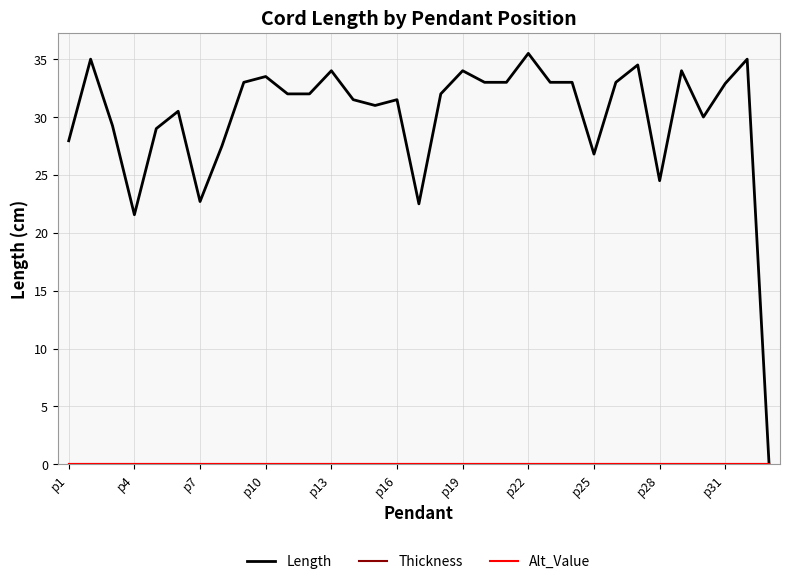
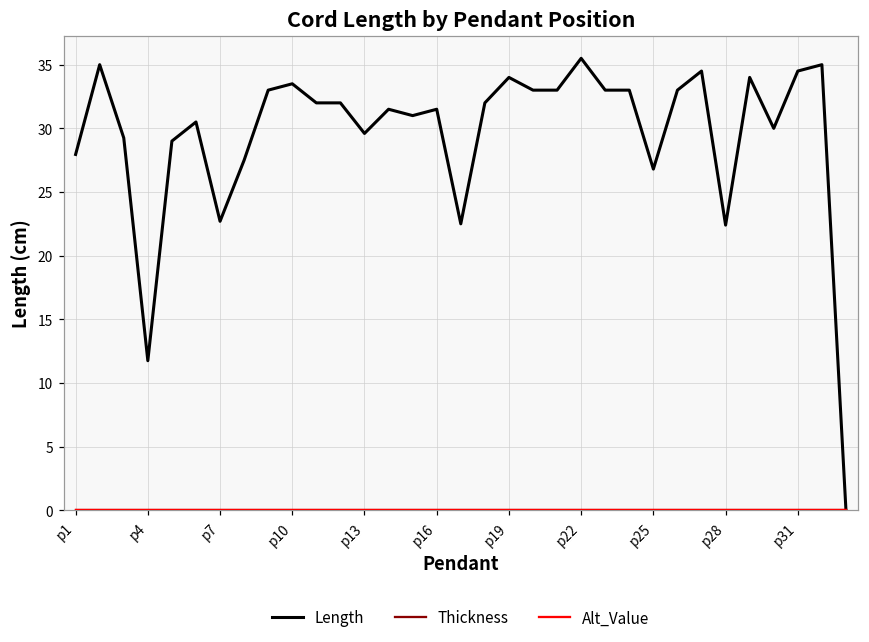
Length, p4: 21.6 -> 11.8
Length, p13: 34.0 -> 29.6
Length, p28: 24.5 -> 22.4
Length, p31: 32.9 -> 34.5
